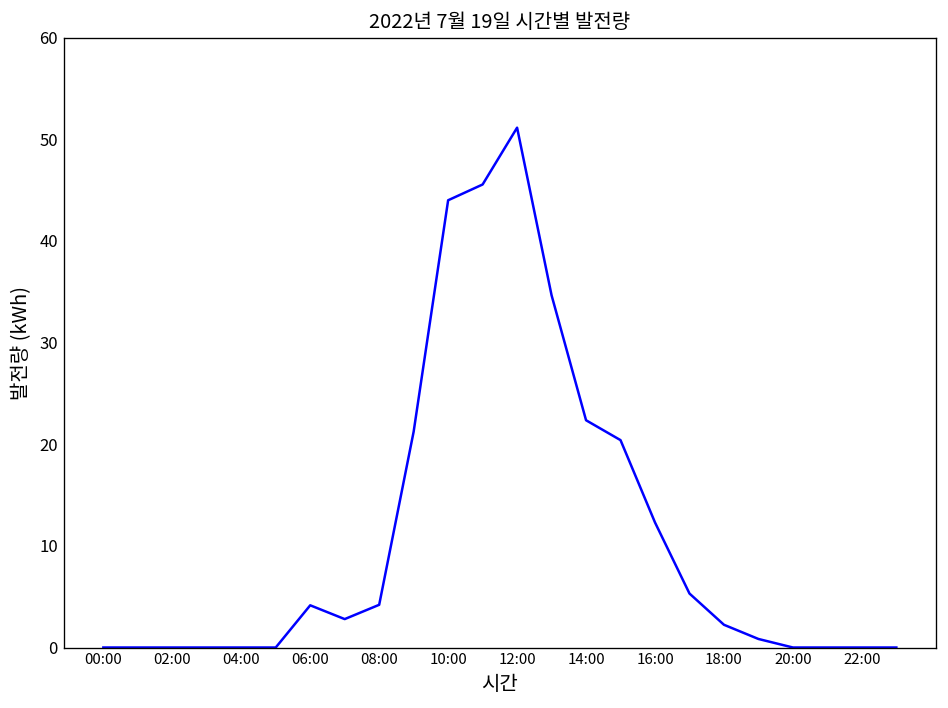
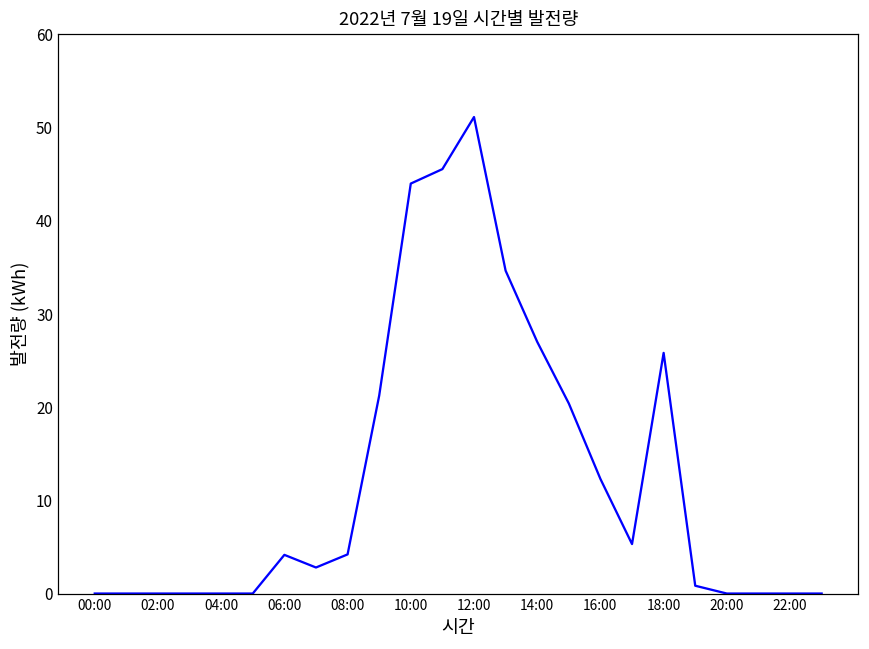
14:00: 22 -> 27
18:00: 2 -> 26
